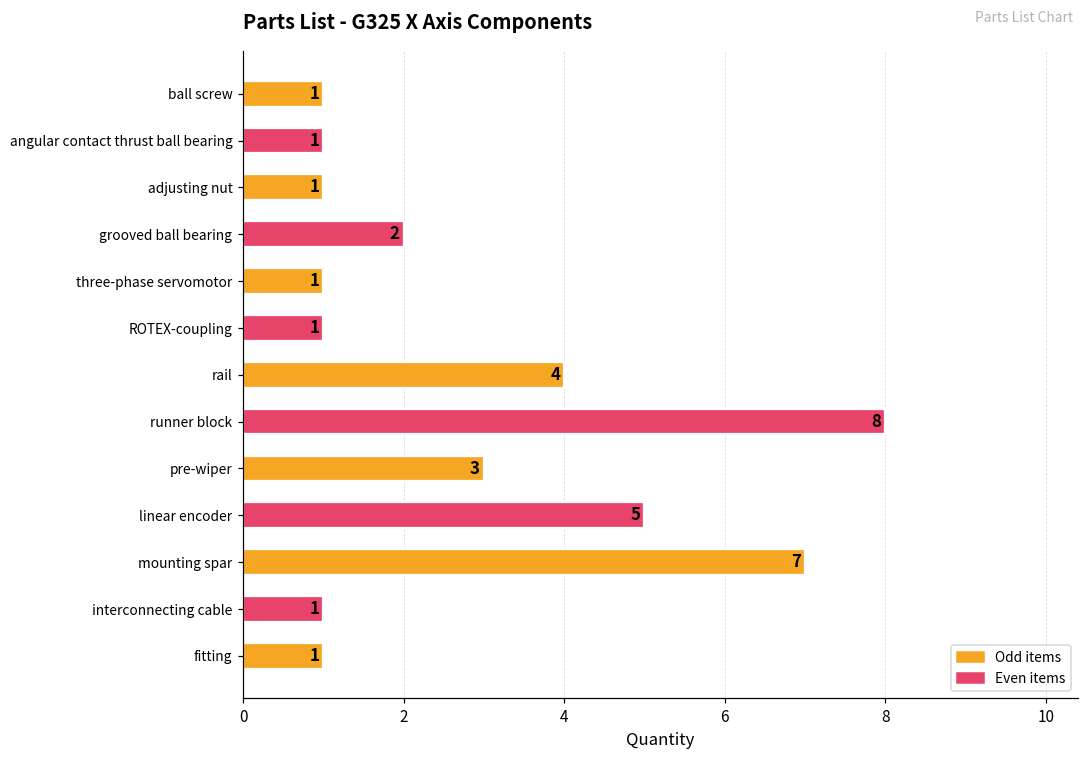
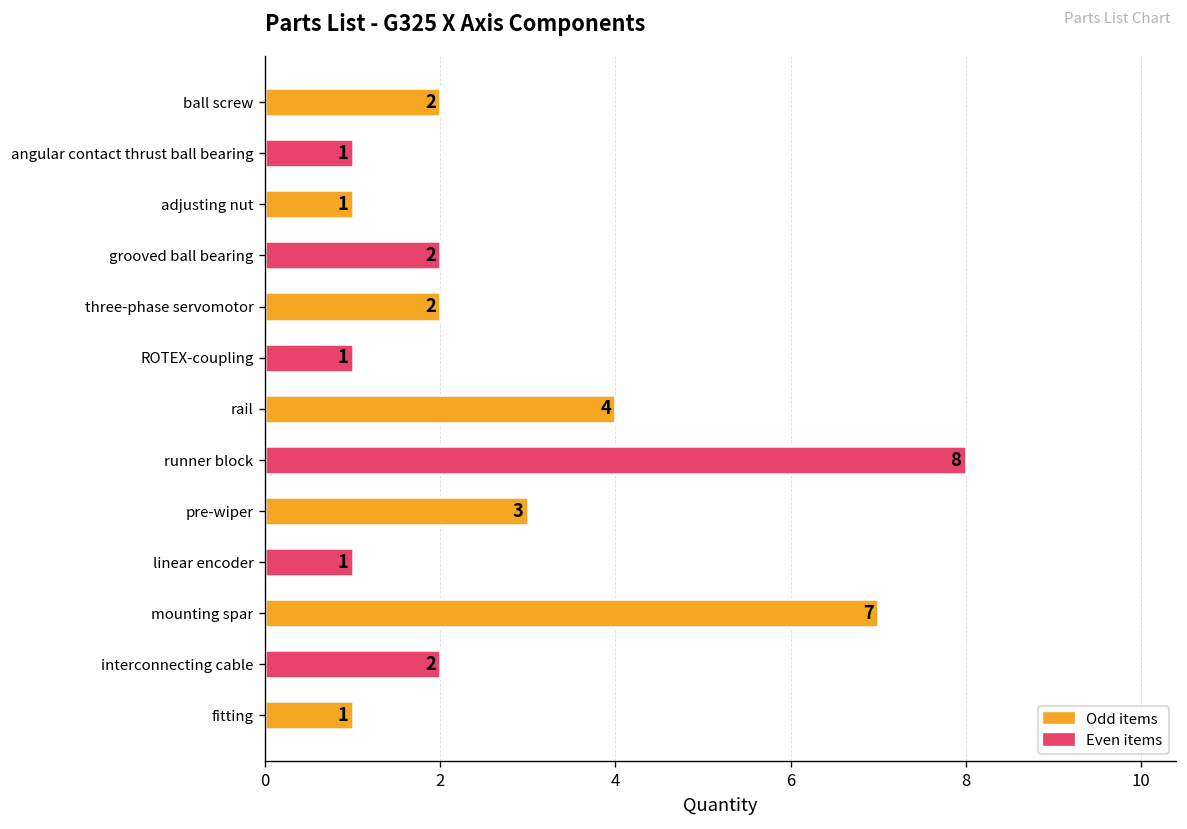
ball screw: 1 -> 2
three-phase servomotor: 1 -> 2
linear encoder: 5 -> 1
interconnecting cable: 1 -> 2
